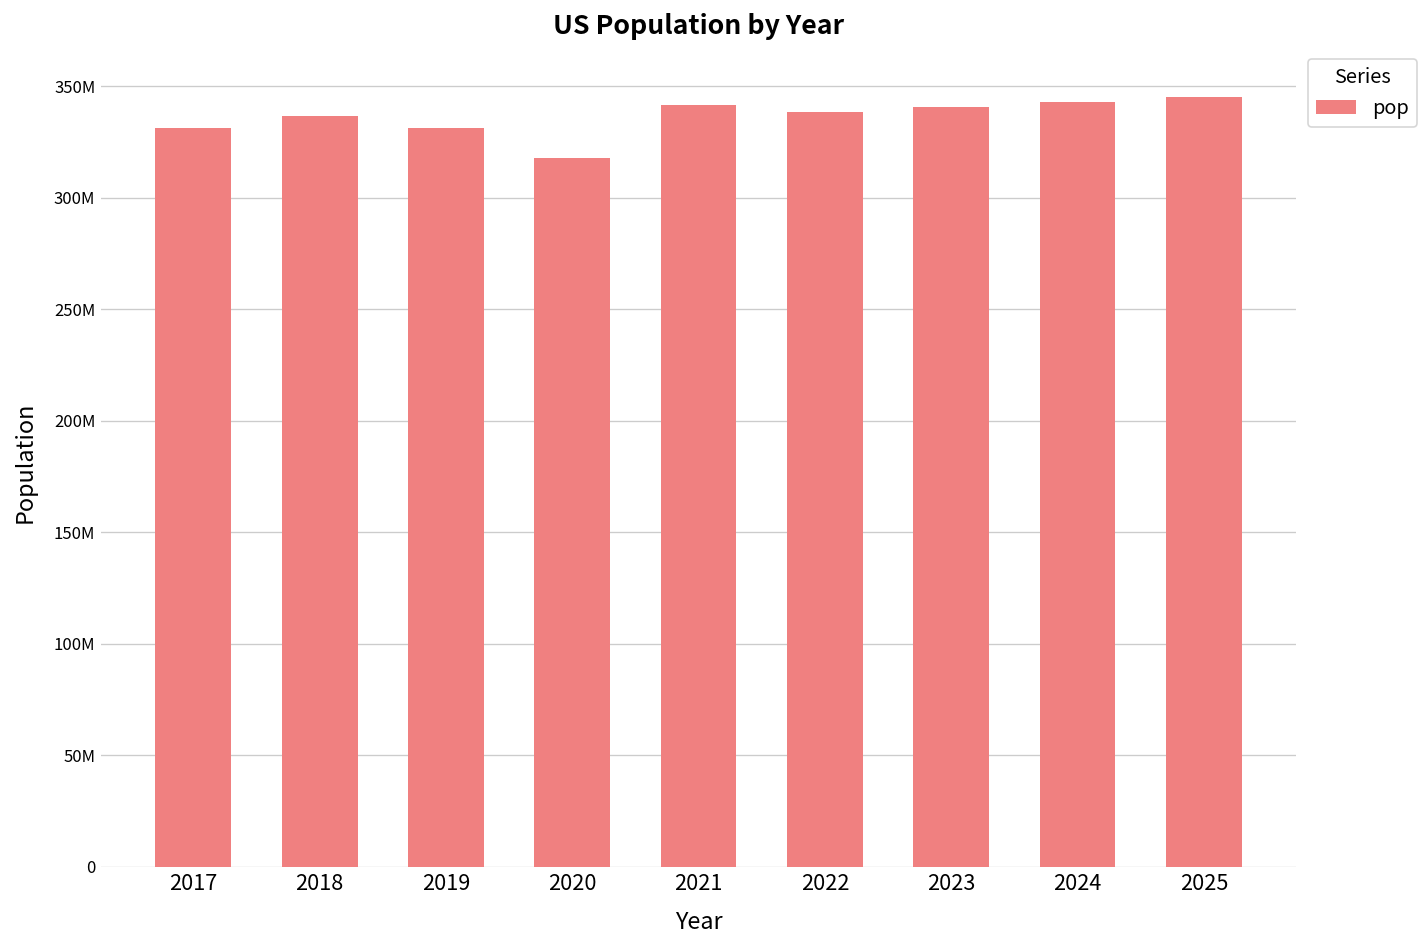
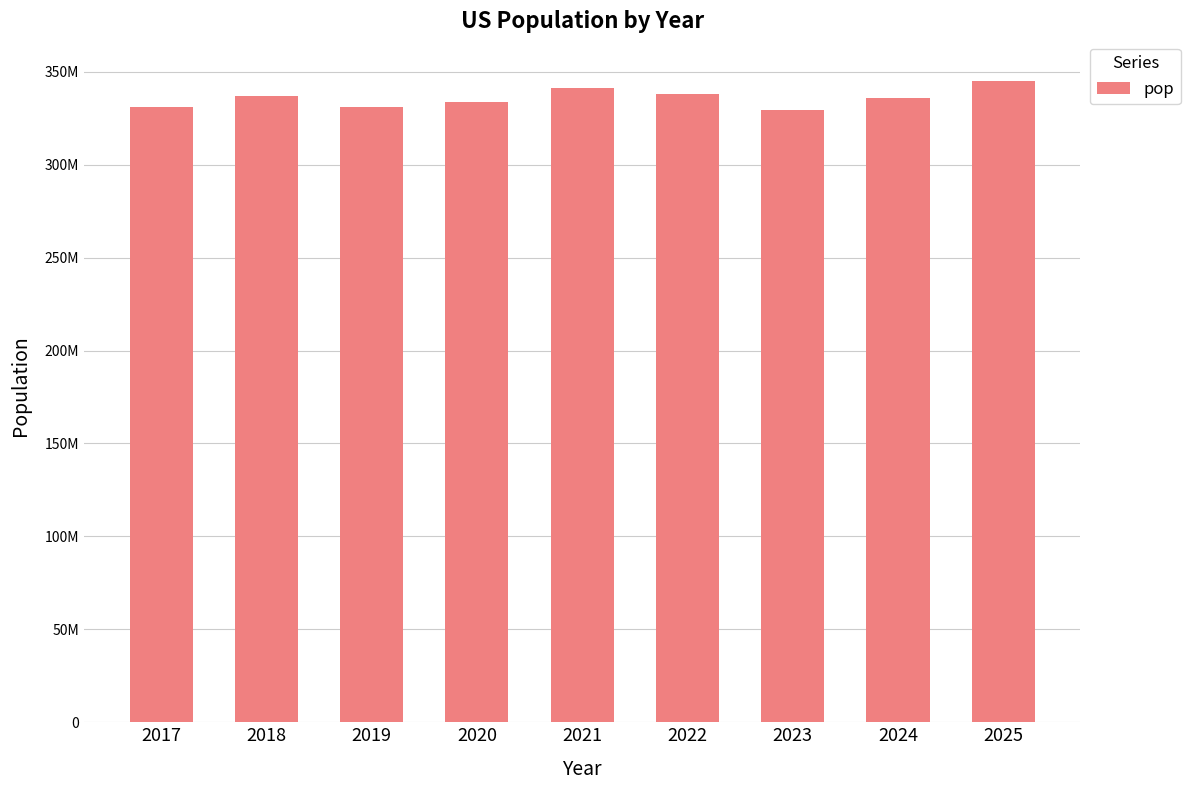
2020: 318000000 -> 334000000
2023: 341000000 -> 329000000
2024: 343000000 -> 336000000
